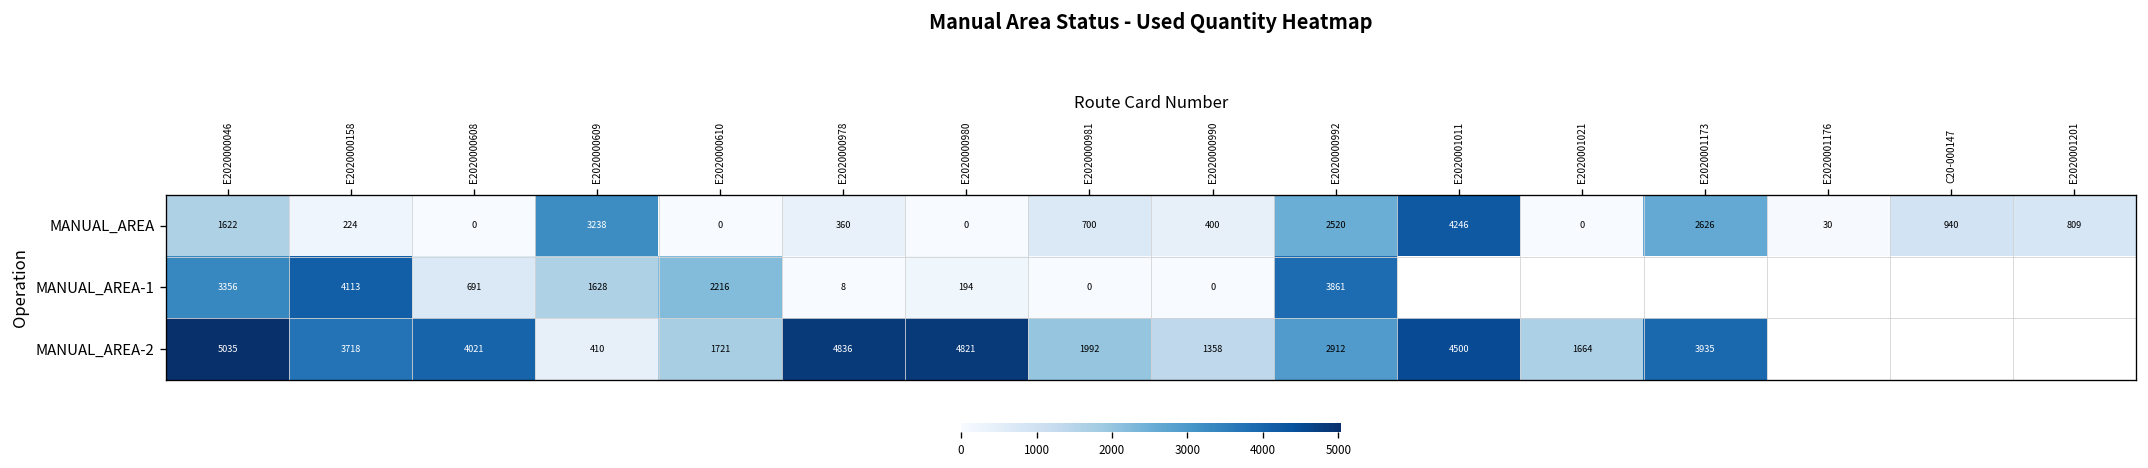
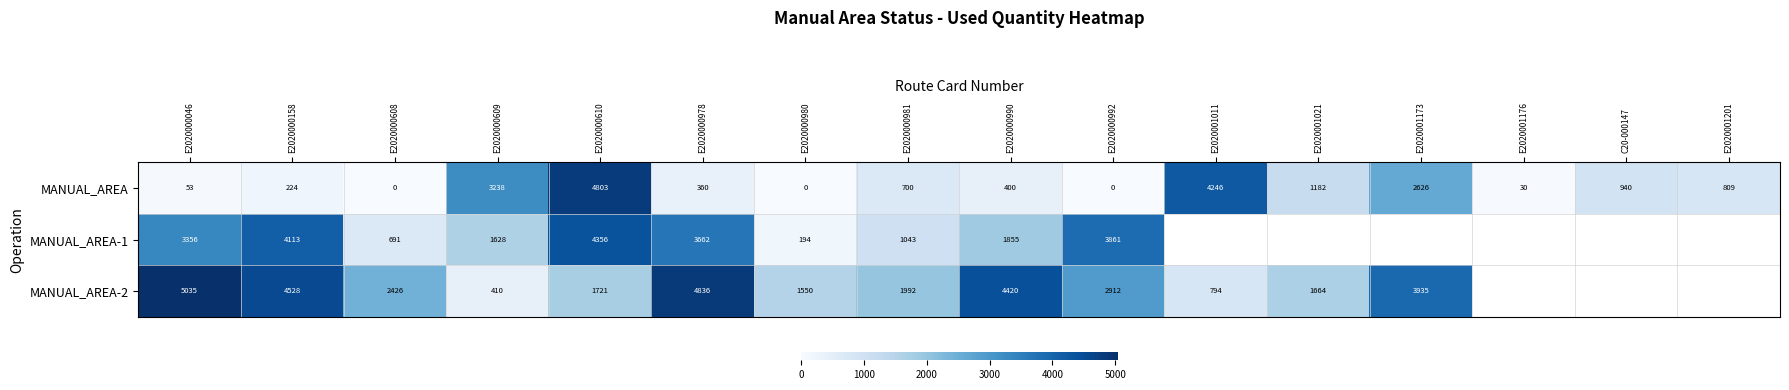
MANUAL_AREA, E2020000046: 1622 -> 53
MANUAL_AREA, E2020000610: 0 -> 4803
MANUAL_AREA, E2020000992: 2520 -> 0
MANUAL_AREA, E2020001021: 0 -> 1182
MANUAL_AREA-1, E2020000610: 2216 -> 4356
MANUAL_AREA-1, E2020000978: 8 -> 3662
MANUAL_AREA-1, E2020000981: 0 -> 1043
MANUAL_AREA-1, E2020000990: 0 -> 1855
MANUAL_AREA-2, E2020000158: 3718 -> 4528
MANUAL_AREA-2, E2020000608: 4021 -> 2426
MANUAL_AREA-2, E2020000980: 4821 -> 1550
MANUAL_AREA-2, E2020000990: 1358 -> 4420
MANUAL_AREA-2, E2020001011: 4500 -> 794
